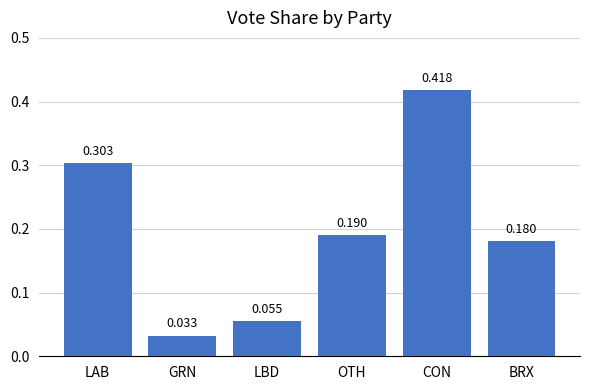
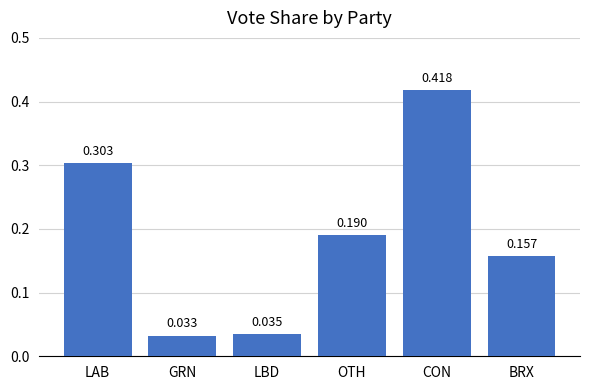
LBD: 0.055 -> 0.035
BRX: 0.180 -> 0.157
